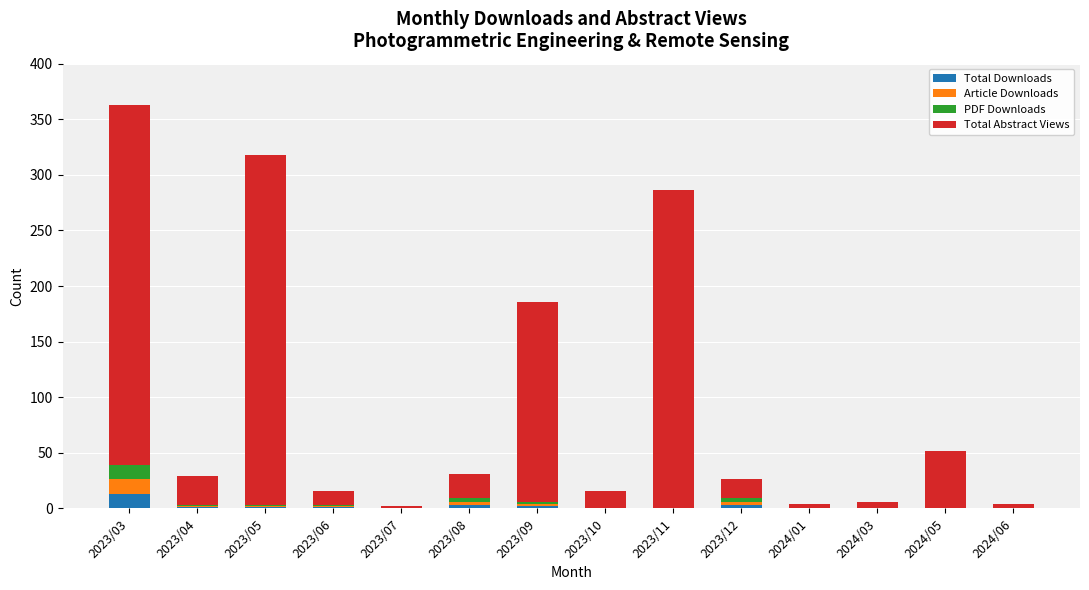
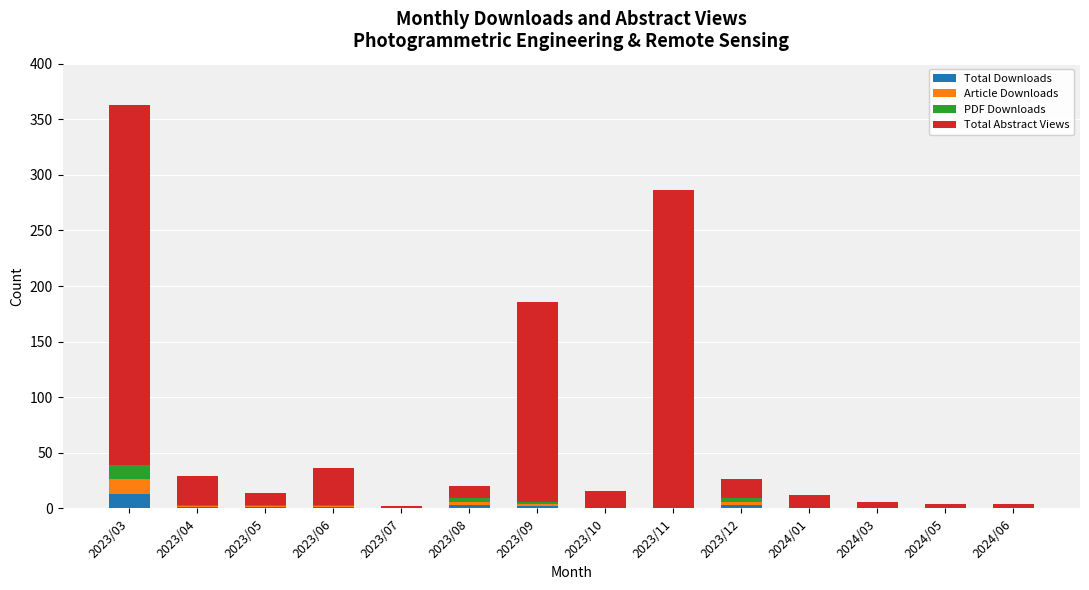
Total Abstract Views, 2023/05: 315 -> 11
Total Abstract Views, 2023/06: 13 -> 33
Total Abstract Views, 2023/08: 22 -> 11
Total Abstract Views, 2024/01: 4 -> 12
Total Abstract Views, 2024/05: 52 -> 4
